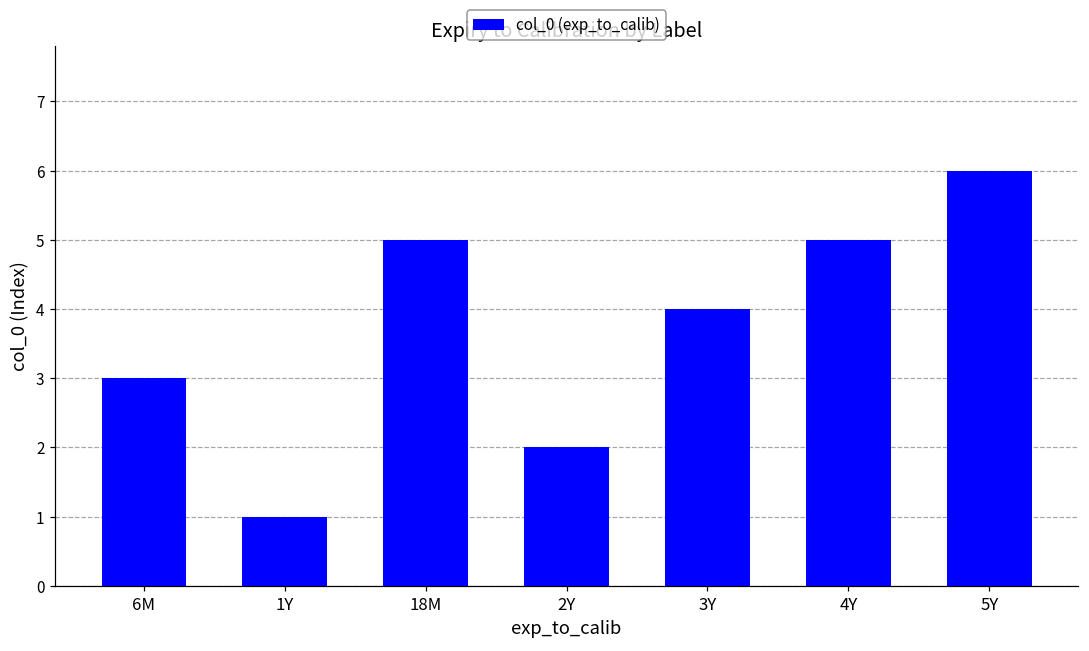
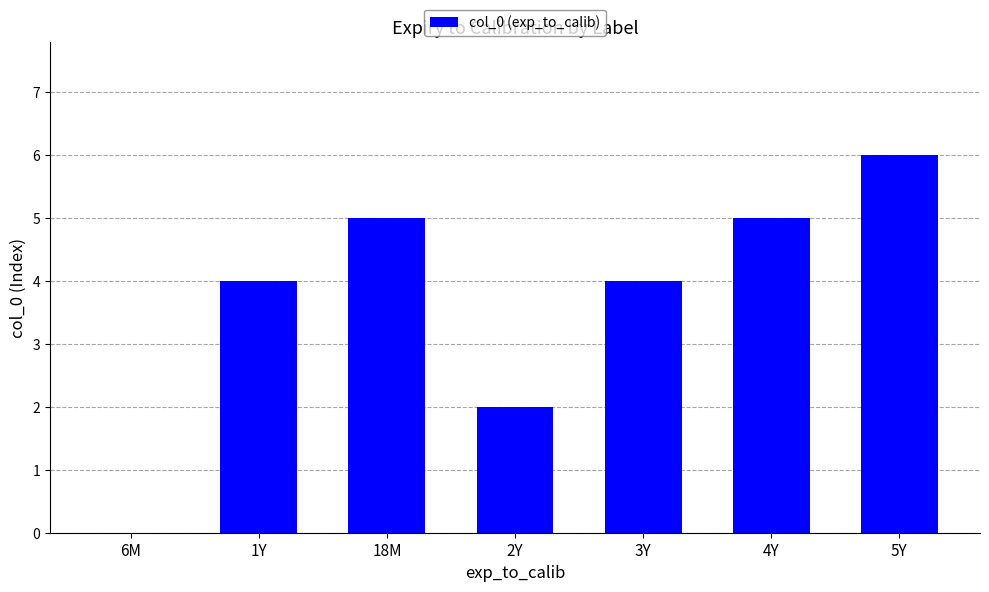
6M: 3 -> 0
1Y: 1 -> 4
